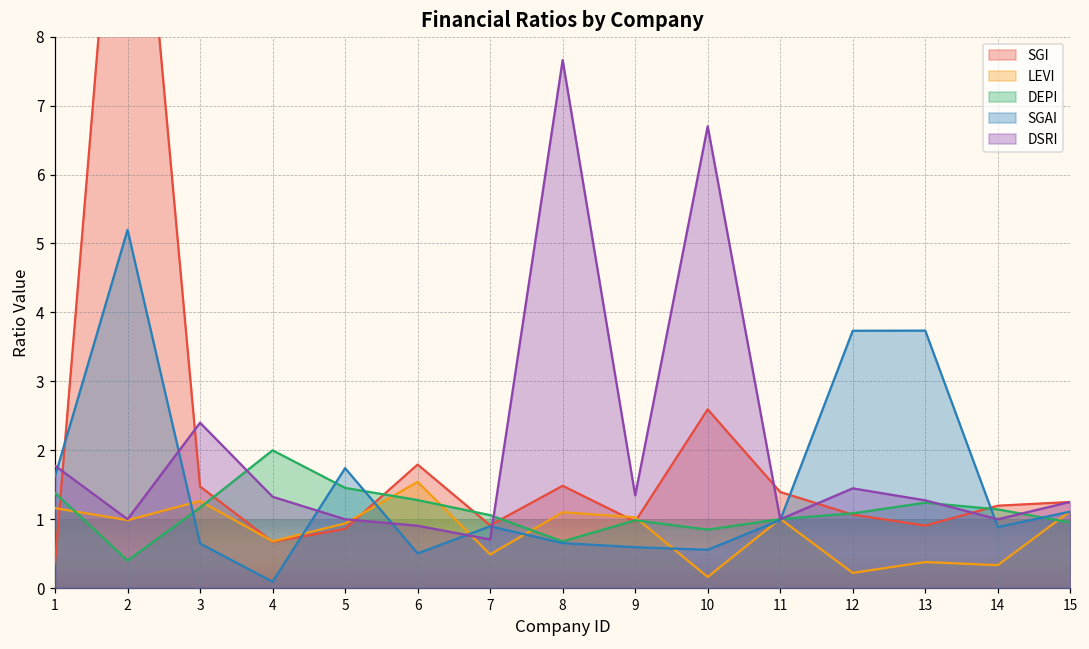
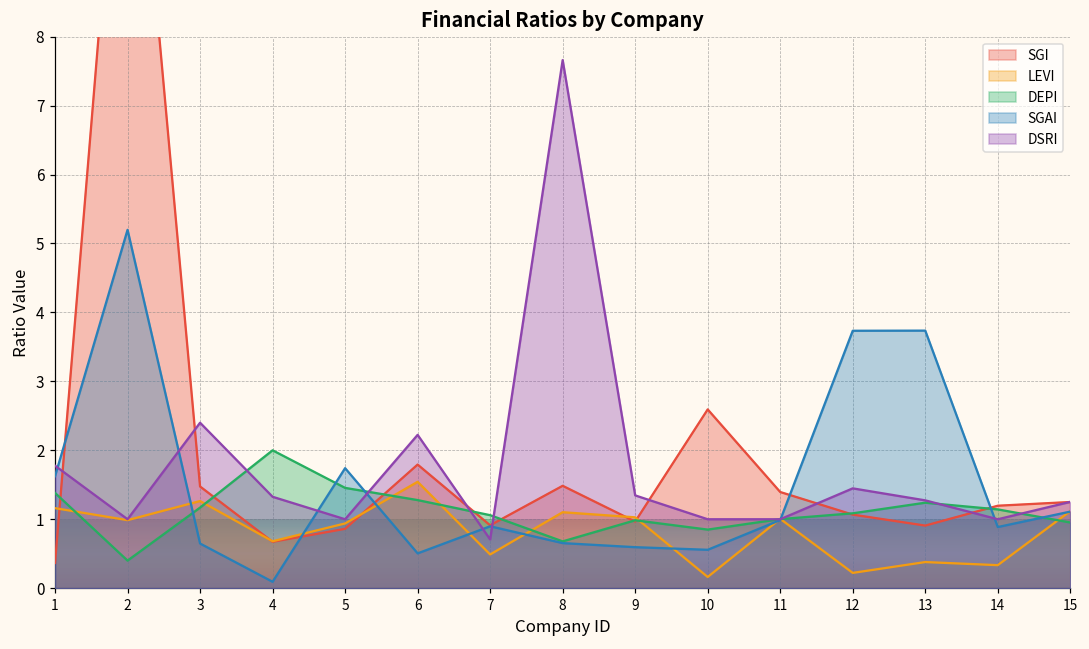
DSRI, 6: 0.9 -> 2.2
DSRI, 10: 6.7 -> 1.0
